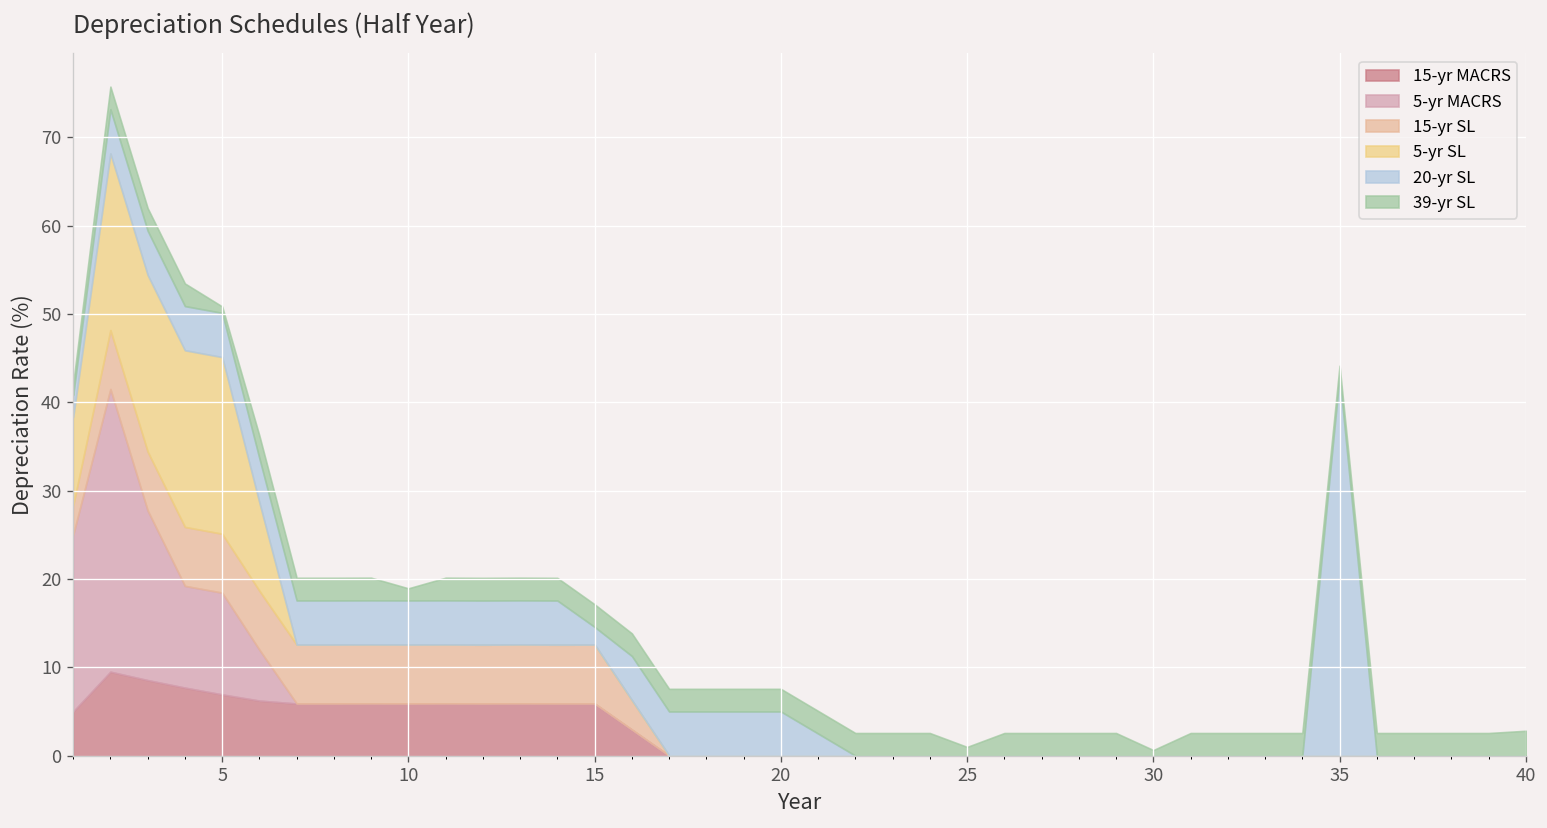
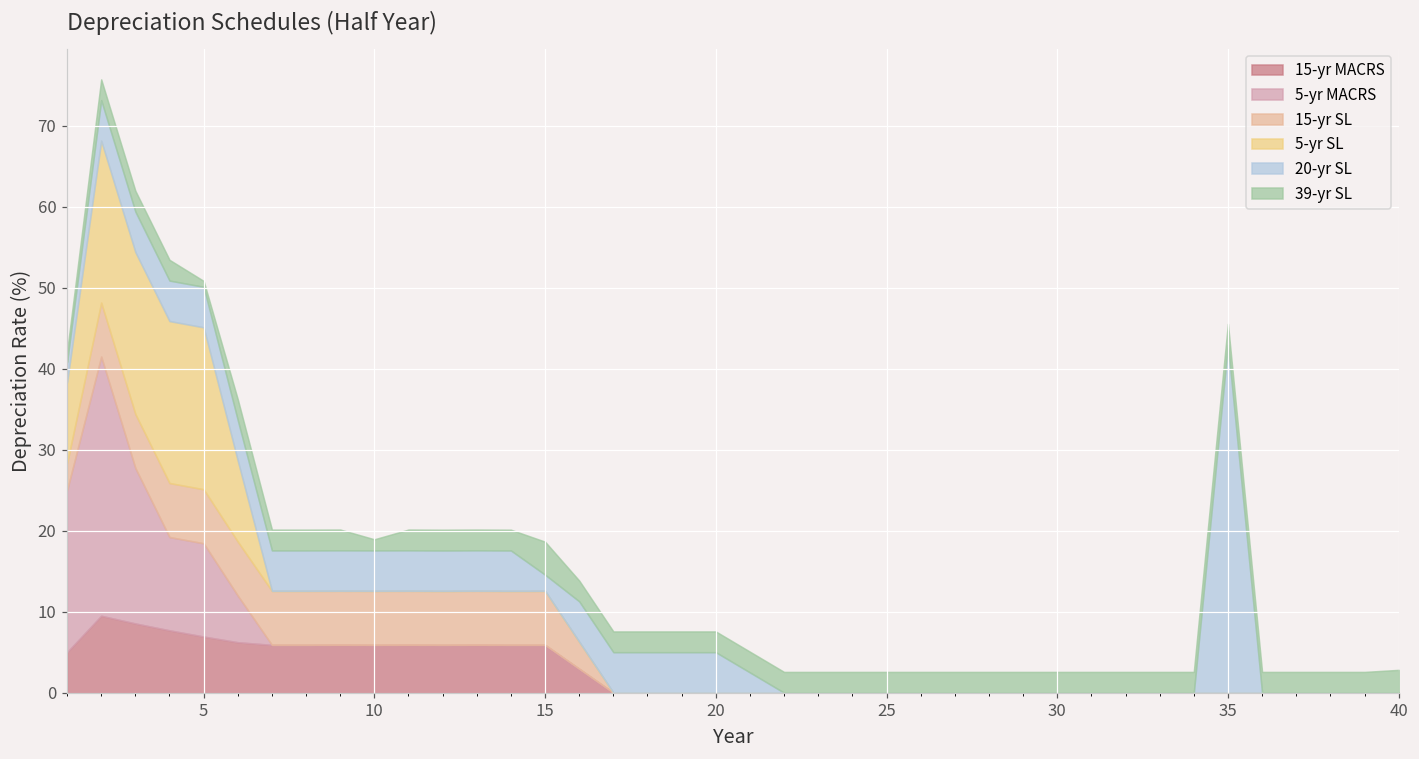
39-yr SL, 15: 3 -> 4
39-yr SL, 25: 1 -> 3
39-yr SL, 30: 1 -> 3
39-yr SL, 35: 1 -> 3
